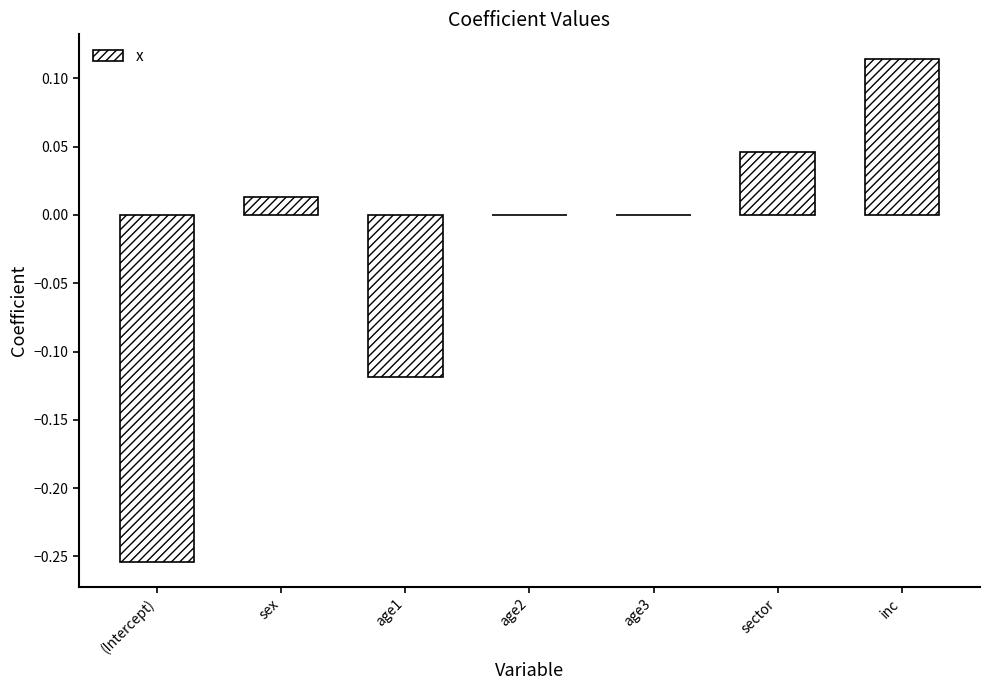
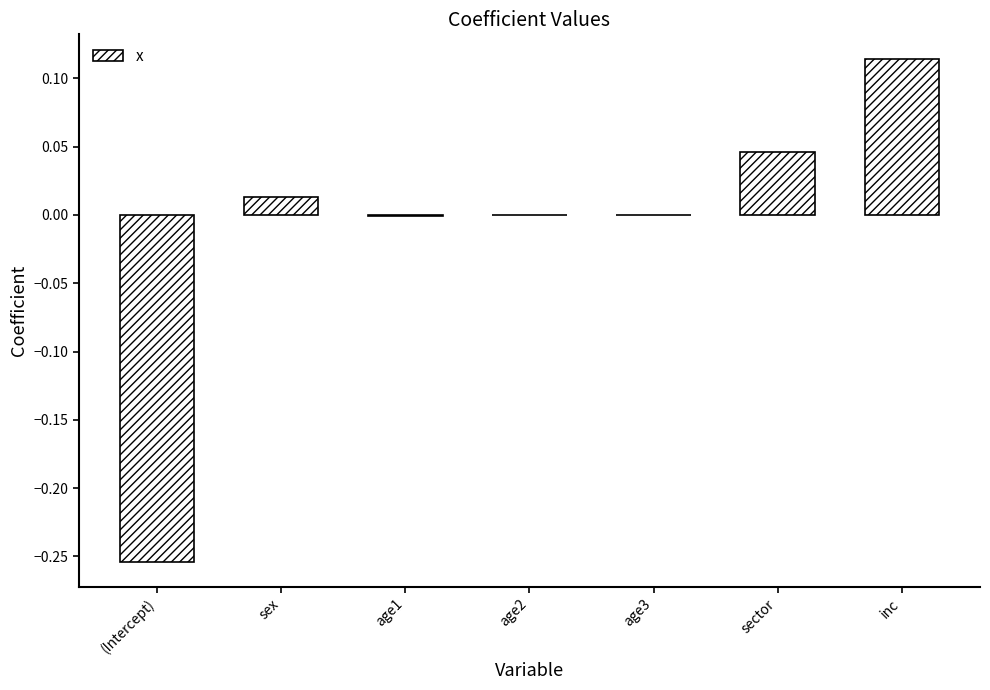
age1: -0.118 -> -0.001
